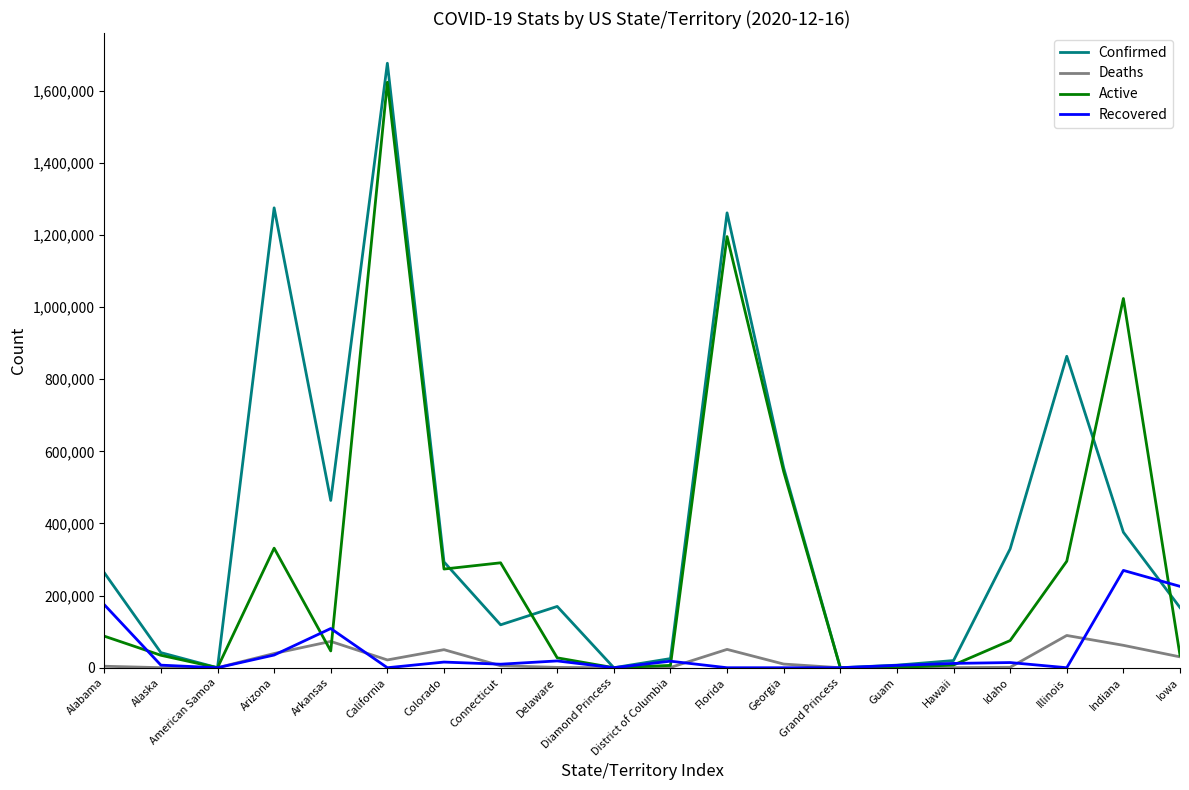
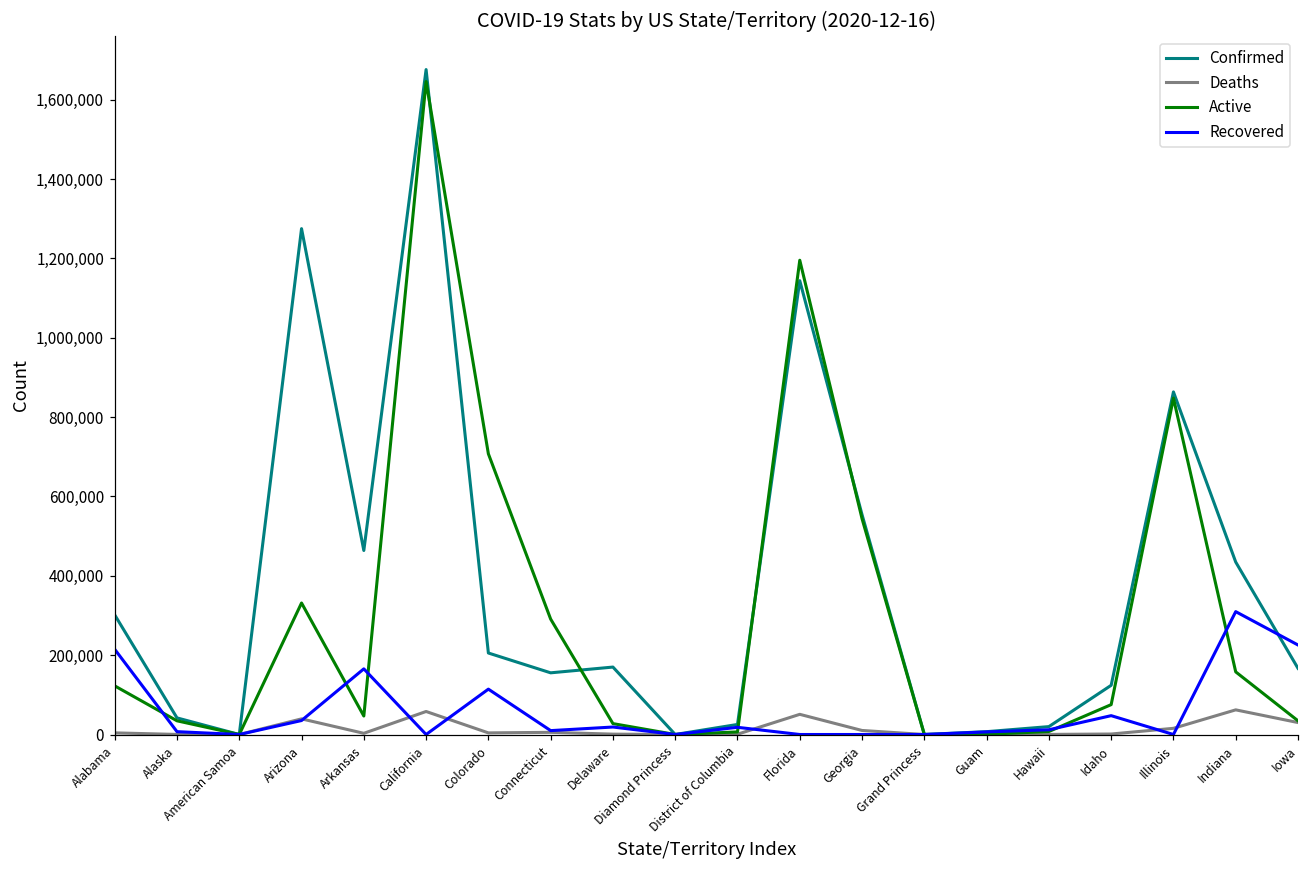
Confirmed, Alabama: 260,000 -> 300,000
Active, Alabama: 90,000 -> 120,000
Recovered, Alabama: 170,000 -> 210,000
Deaths, Arkansas: 70,000 -> 0
Recovered, Arkansas: 110,000 -> 170,000
Deaths, California: 20,000 -> 60,000
Active, California: 1,620,000 -> 1,650,000
Confirmed, Colorado: 290,000 -> 210,000
Deaths, Colorado: 50,000 -> 0
Active, Colorado: 270,000 -> 710,000
Recovered, Colorado: 20,000 -> 110,000
Confirmed, Connecticut: 120,000 -> 160,000
Confirmed, Florida: 1,260,000 -> 1,140,000
Confirmed, Idaho: 330,000 -> 120,000
Recovered, Idaho: 10,000 -> 50,000
Deaths, Illinois: 90,000 -> 20,000
Active, Illinois: 300,000 -> 850,000
Confirmed, Indiana: 380,000 -> 430,000
Active, Indiana: 1,020,000 -> 160,000
Recovered, Indiana: 270,000 -> 310,000
